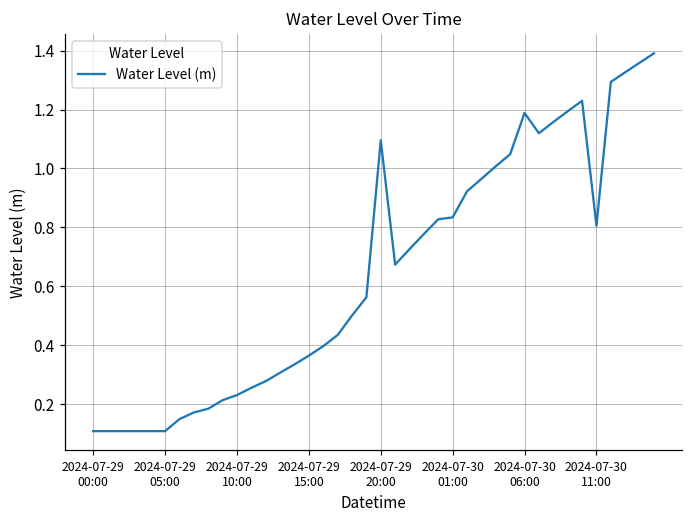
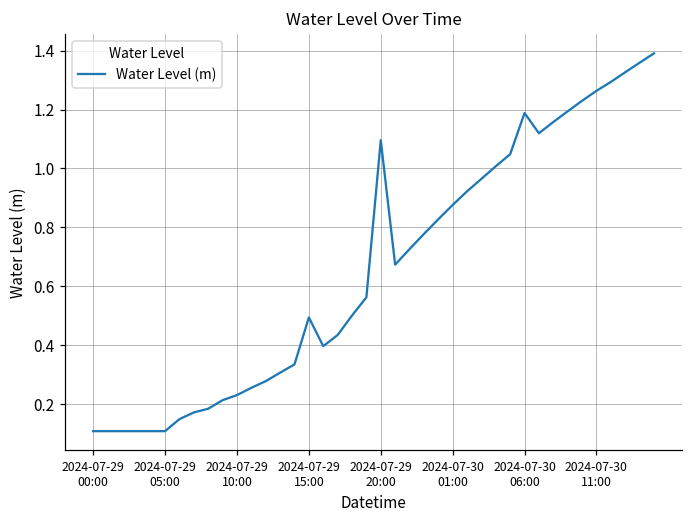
2024-07-29 15:00: 0.36 -> 0.49
2024-07-30 01:00: 0.83 -> 0.88
2024-07-30 11:00: 0.81 -> 1.26
